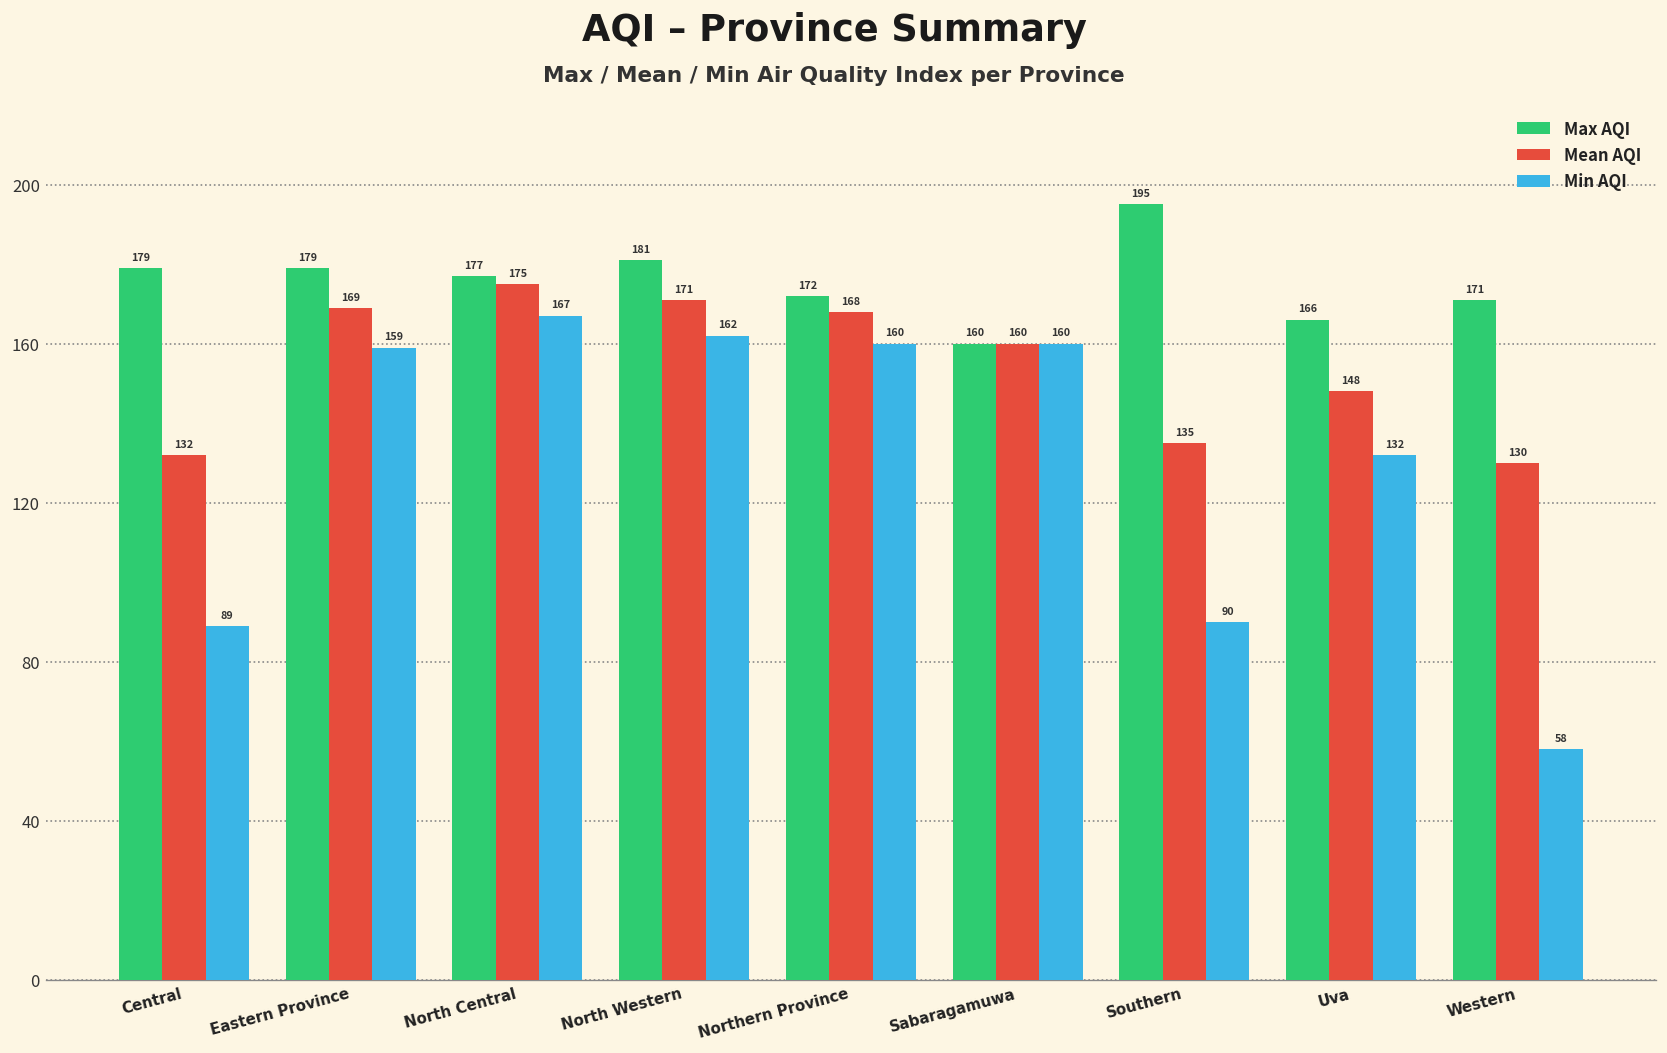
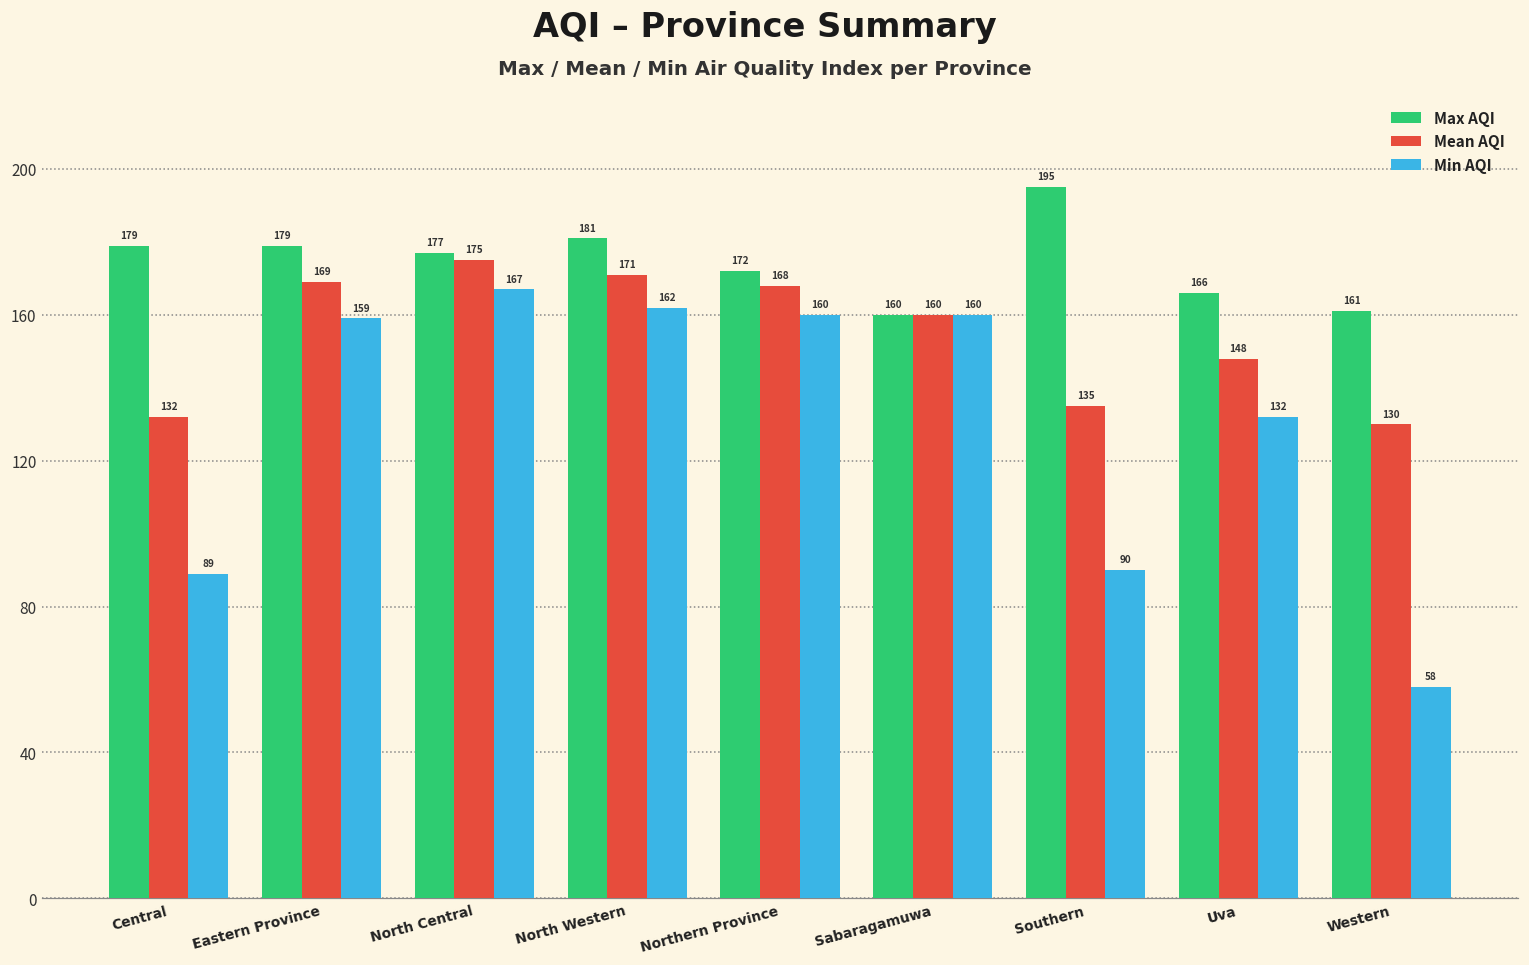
Max AQI, Western: 171 -> 161
